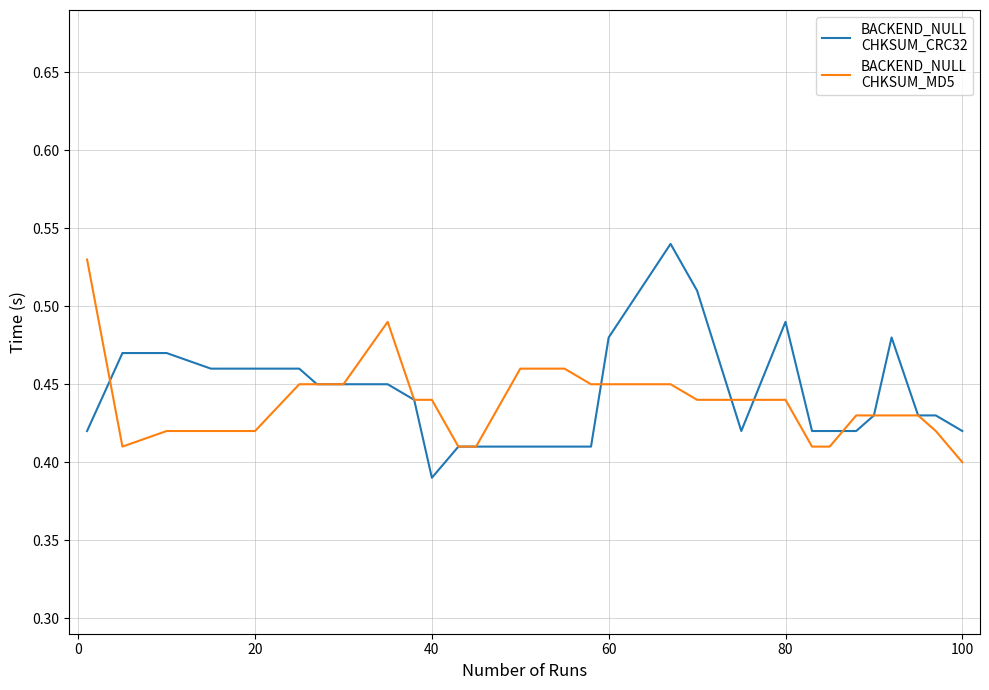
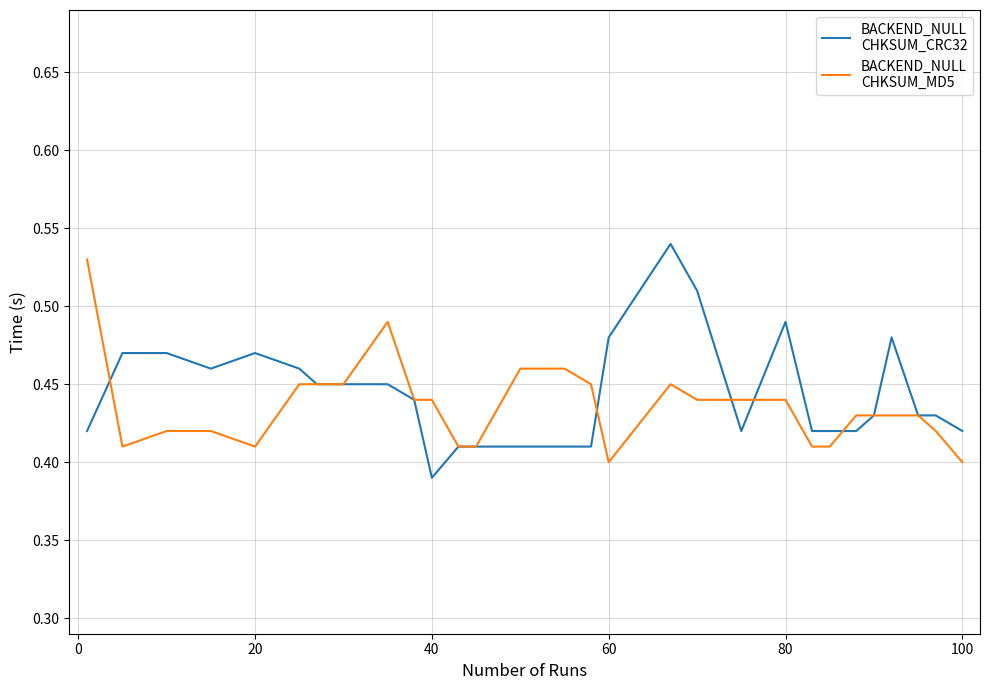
BACKEND_NULL CHKSUM_CRC32, 20: 0.46 -> 0.47
BACKEND_NULL CHKSUM_MD5, 20: 0.42 -> 0.41
BACKEND_NULL CHKSUM_MD5, 60: 0.45 -> 0.40
